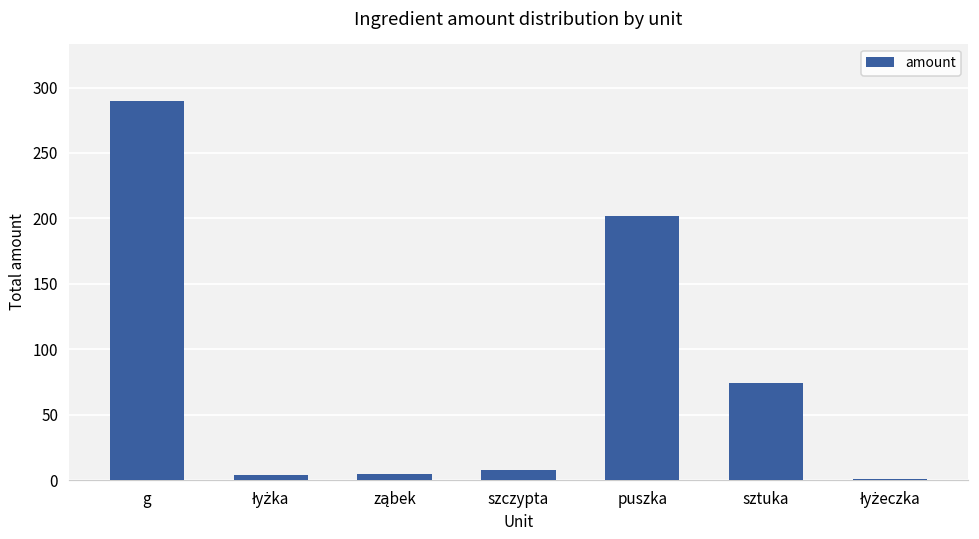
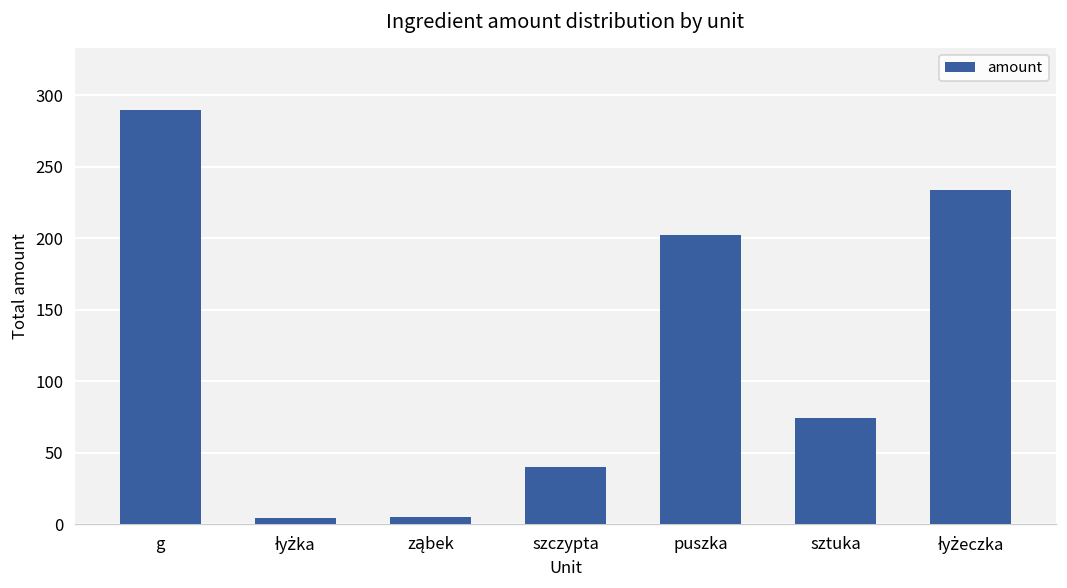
szczypta: 8 -> 40
łyżeczka: 1 -> 234
